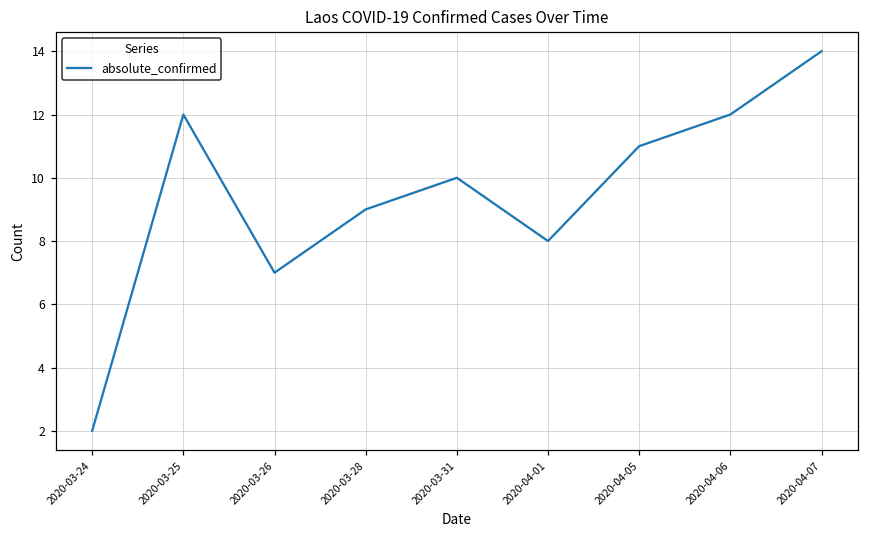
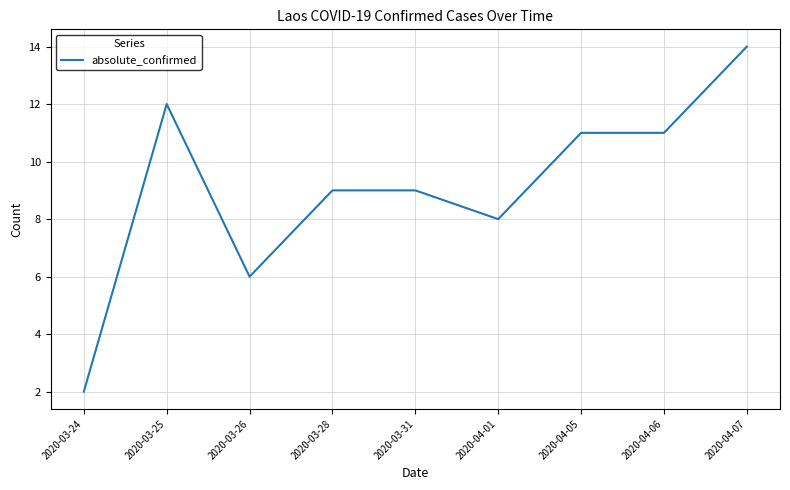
2020-03-26: 7 -> 6
2020-03-31: 10 -> 9
2020-04-06: 12 -> 11
